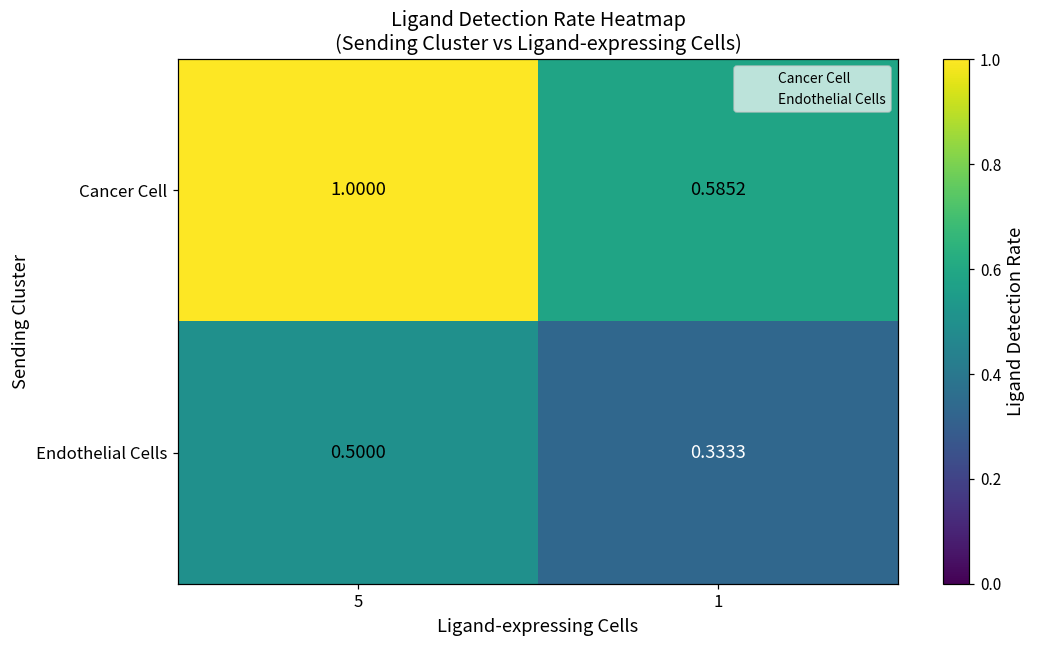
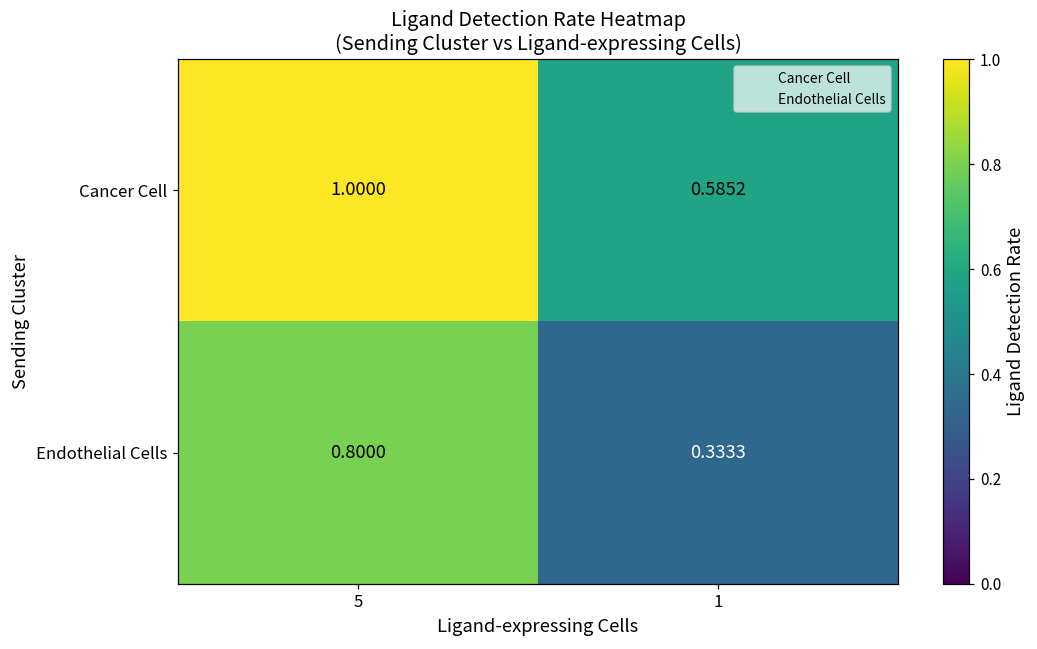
Endothelial Cells, 5: 0.5000 -> 0.8000
